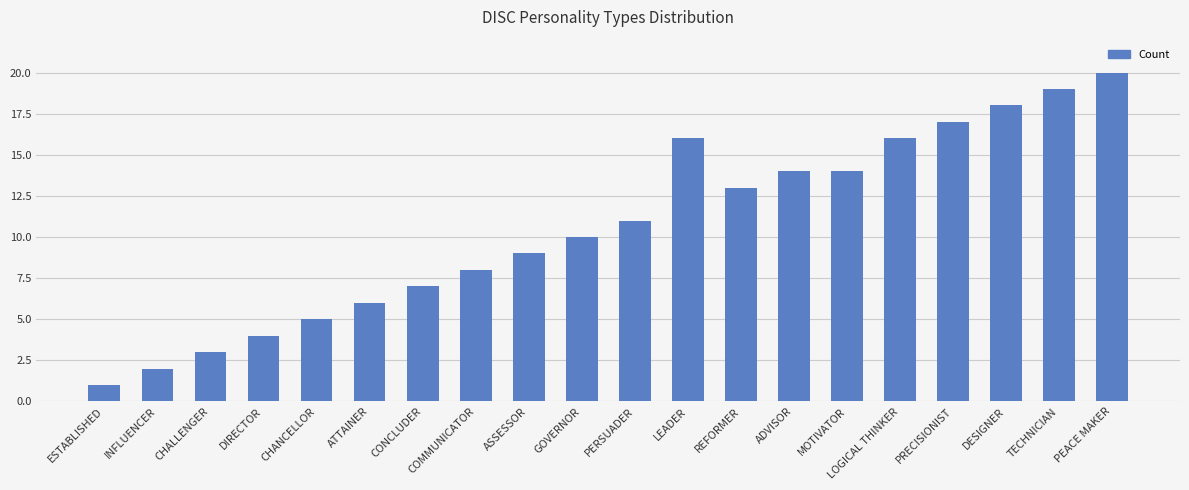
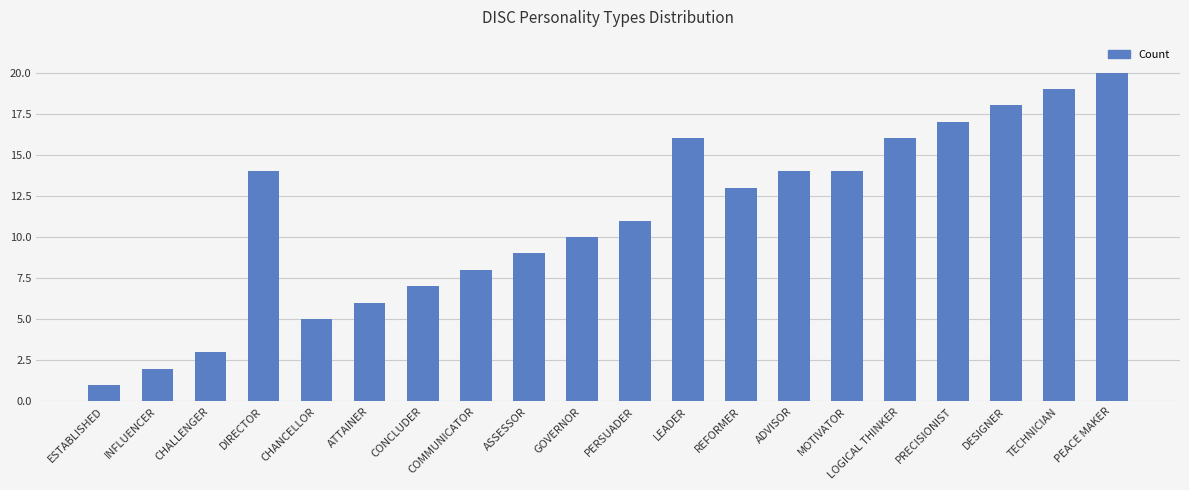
DIRECTOR: 4 -> 14
